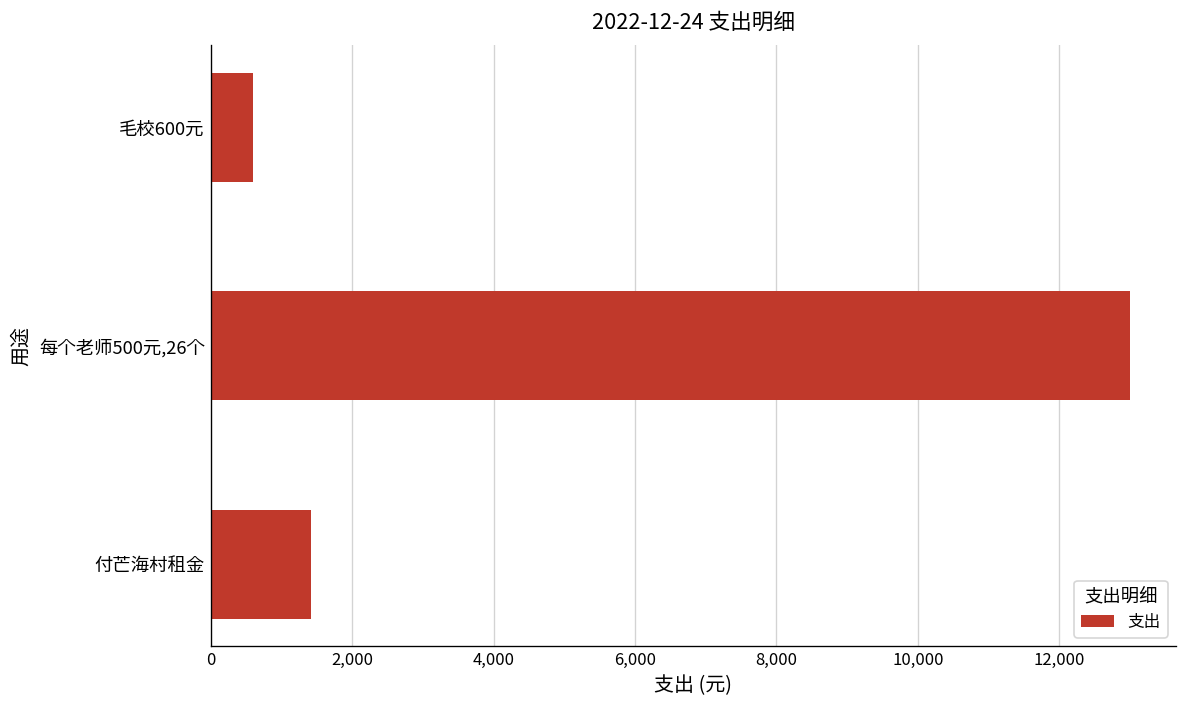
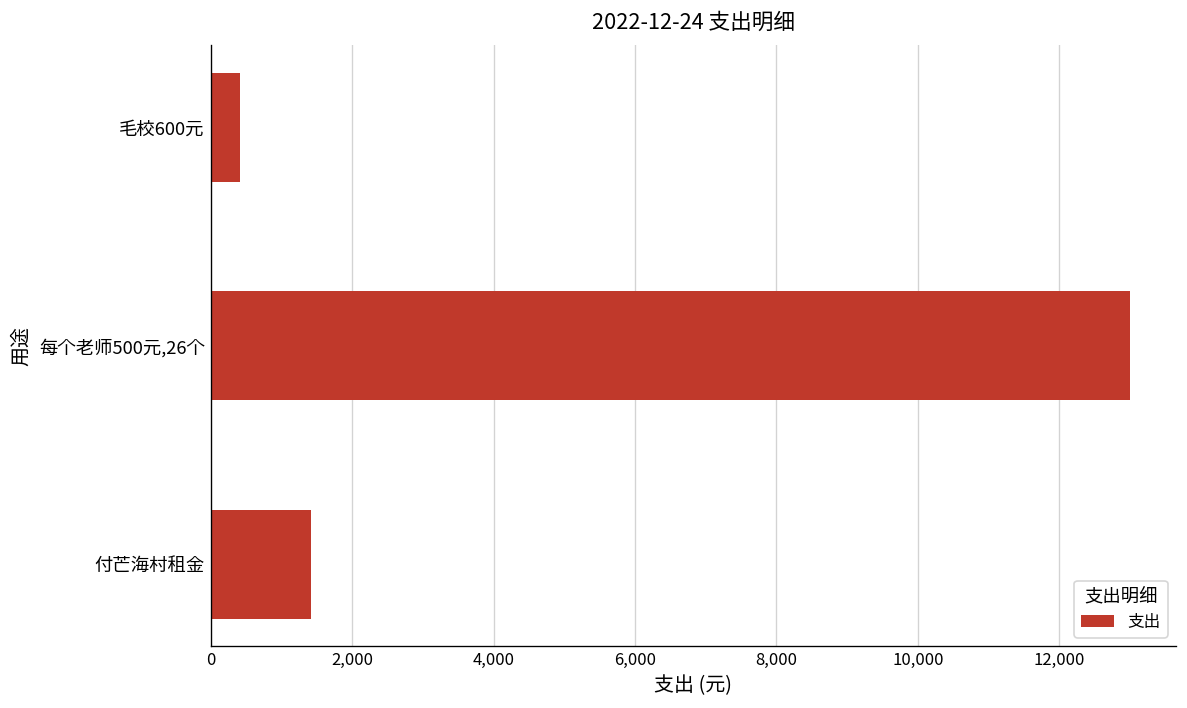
毛校600元: 600 -> 400
